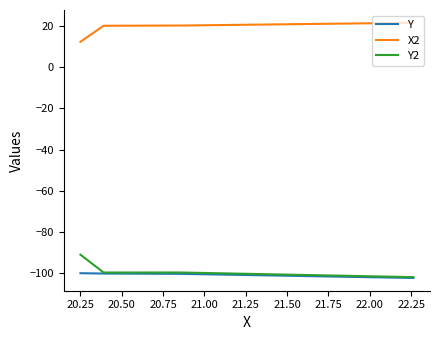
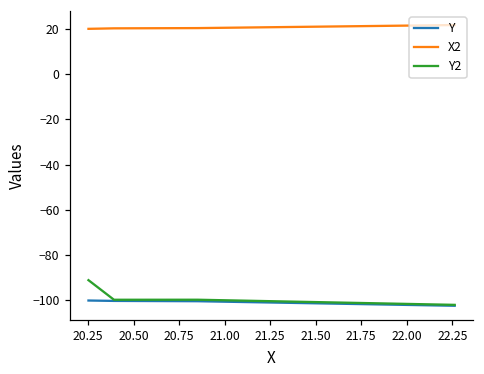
X2, 20.25: 12 -> 20
